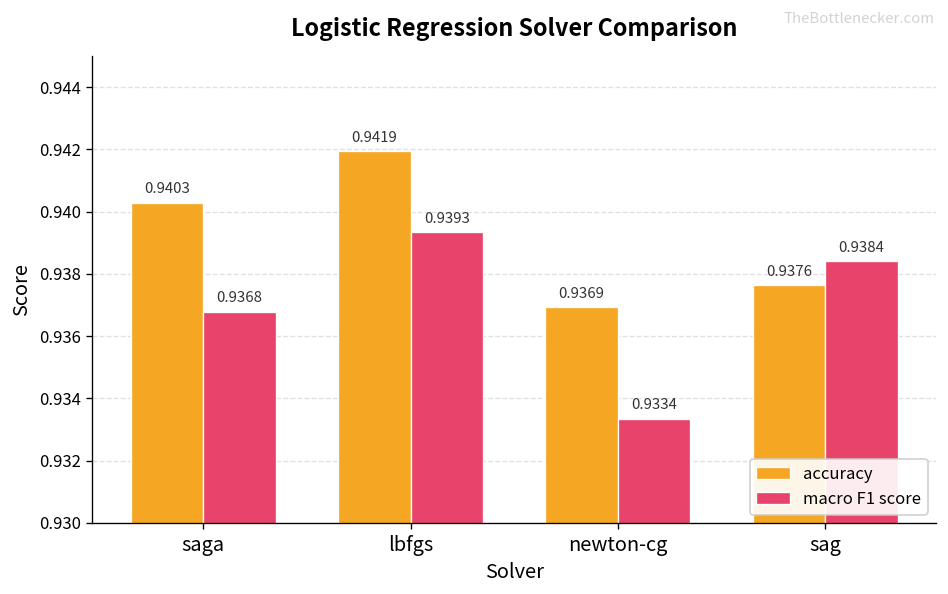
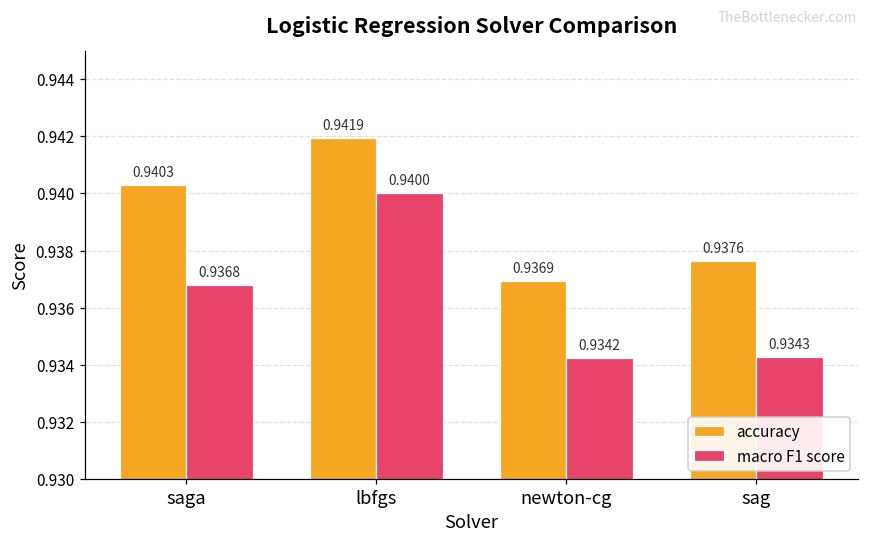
macro F1 score, lbfgs: 0.9393 -> 0.9400
macro F1 score, newton-cg: 0.9334 -> 0.9342
macro F1 score, sag: 0.9384 -> 0.9343
